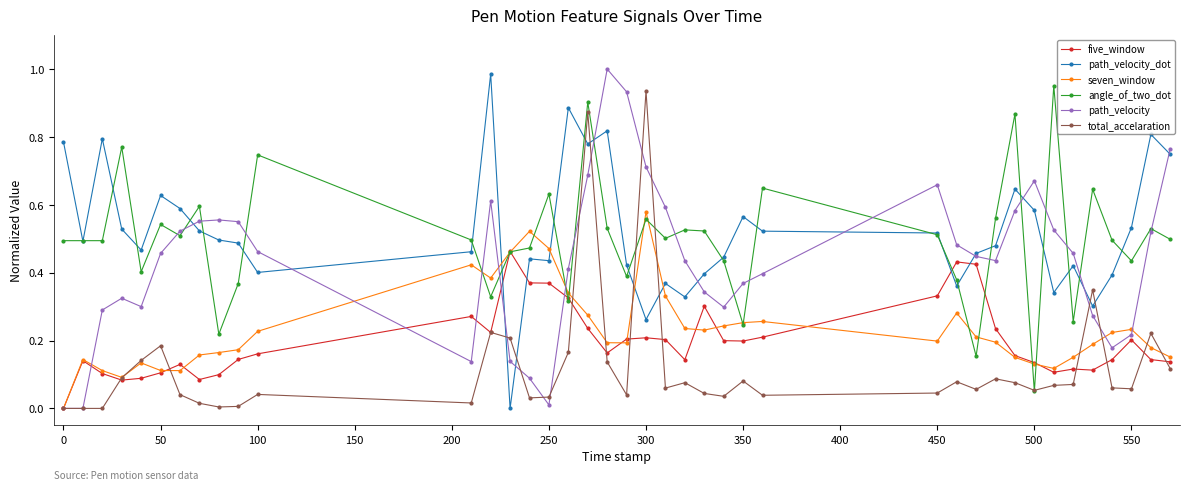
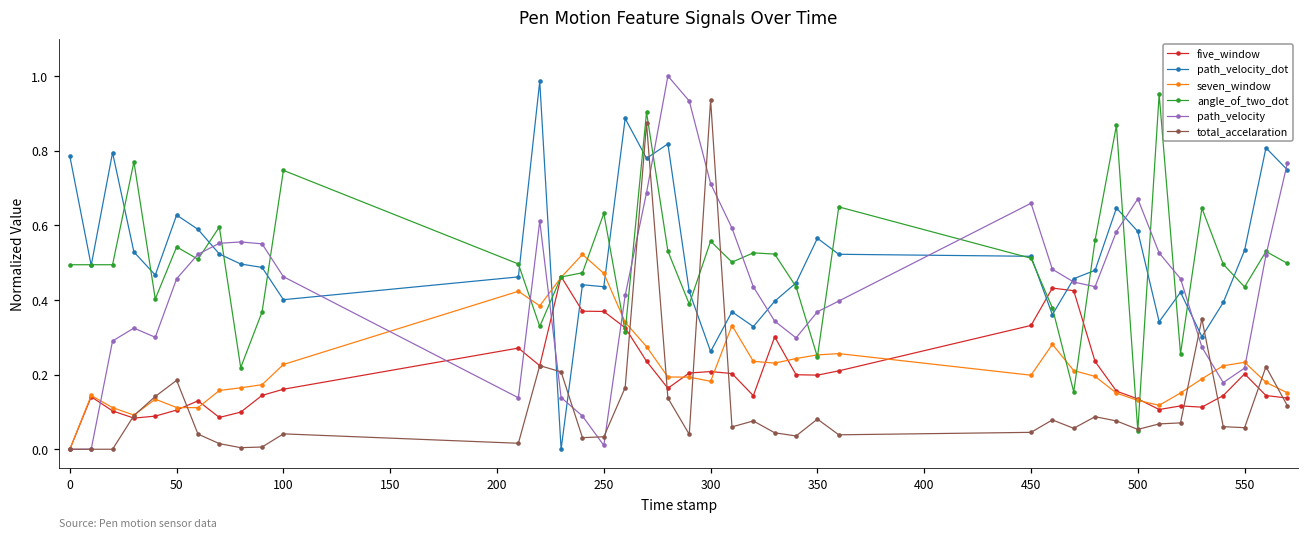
seven_window, 300: 0.58 -> 0.18
